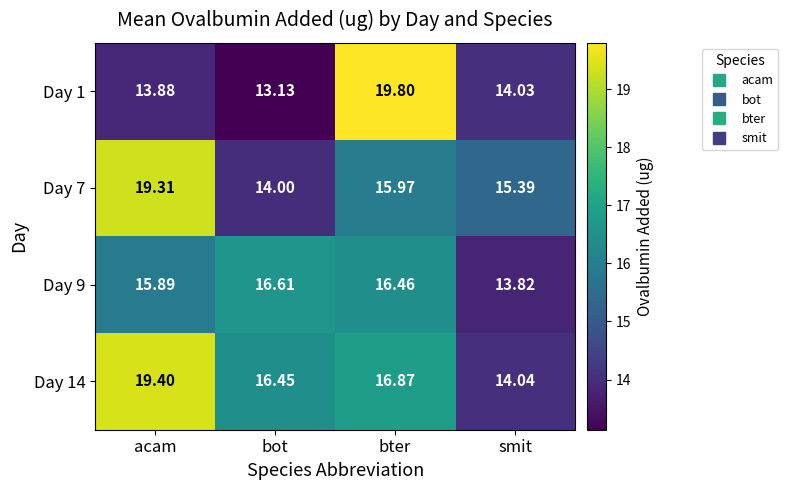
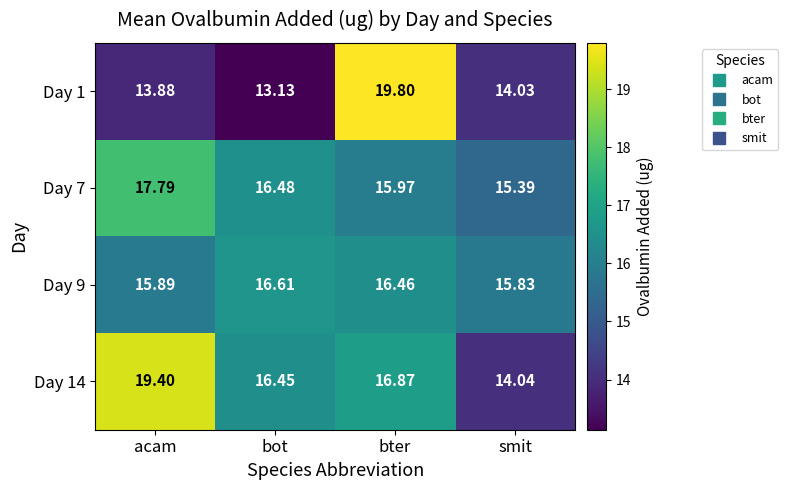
Day 7, acam: 19.31 -> 17.79
Day 7, bot: 14.00 -> 16.48
Day 9, smit: 13.82 -> 15.83
